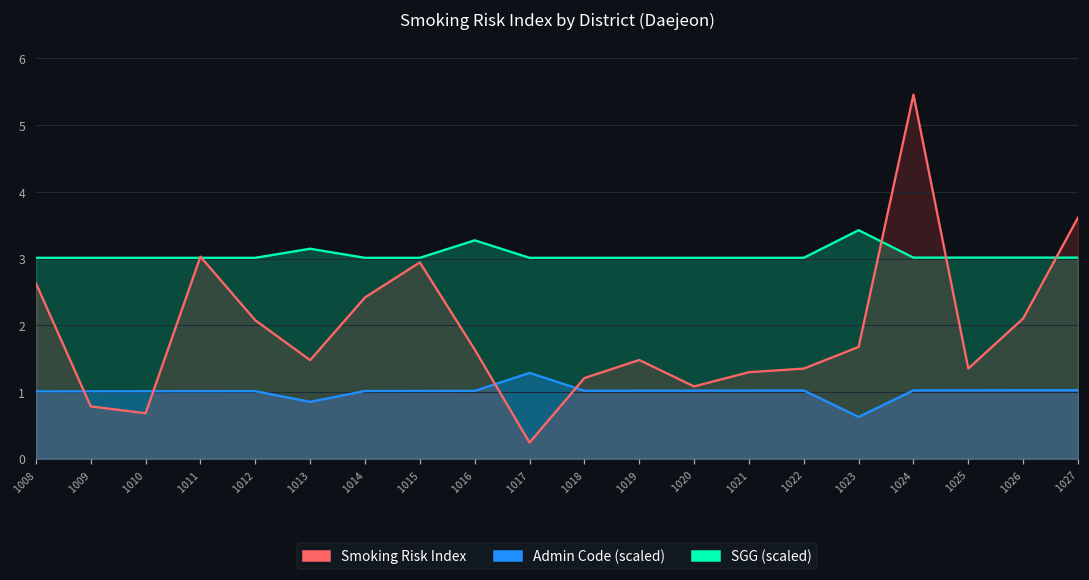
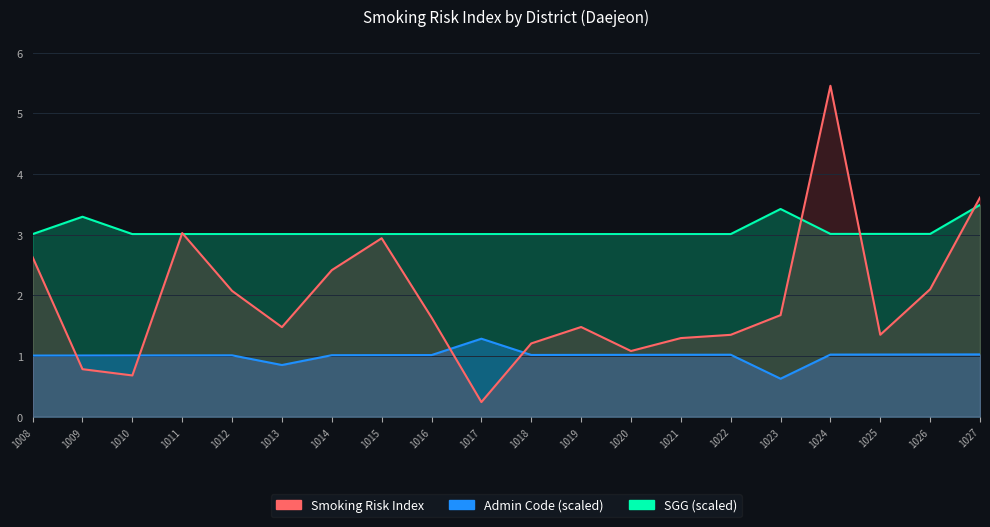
SGG (scaled), 1009: 3.0 -> 3.3
SGG (scaled), 1013: 3.1 -> 3.0
SGG (scaled), 1016: 3.3 -> 3.0
SGG (scaled), 1027: 3.0 -> 3.5
